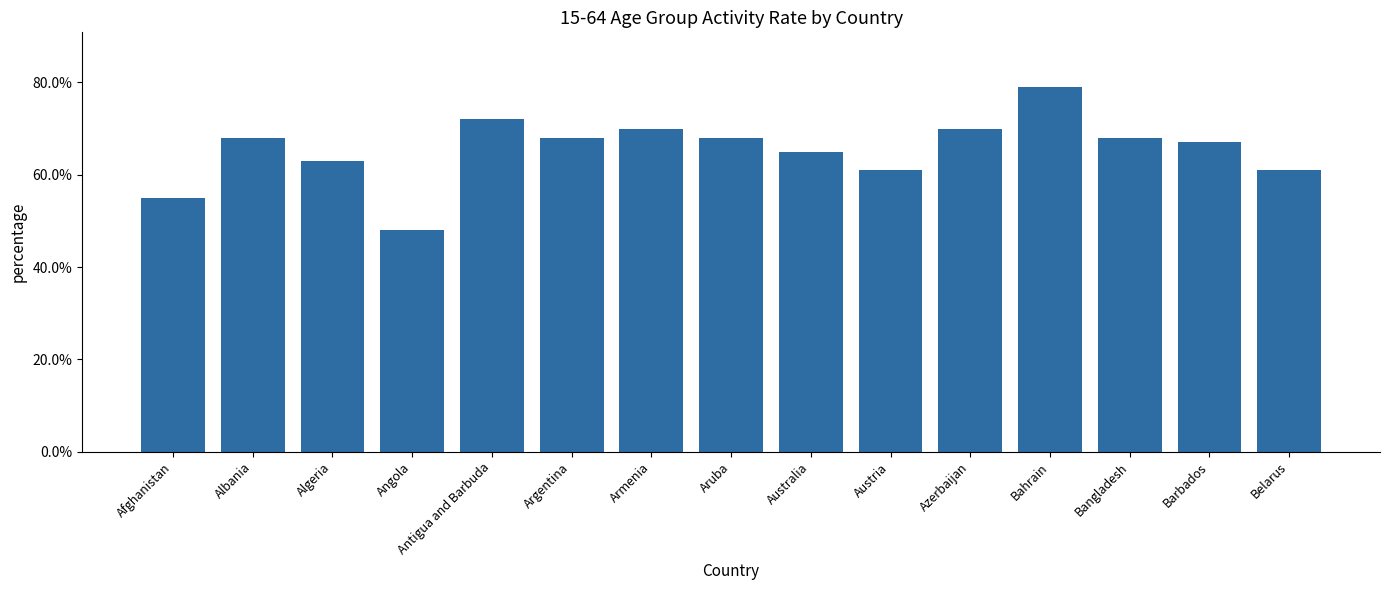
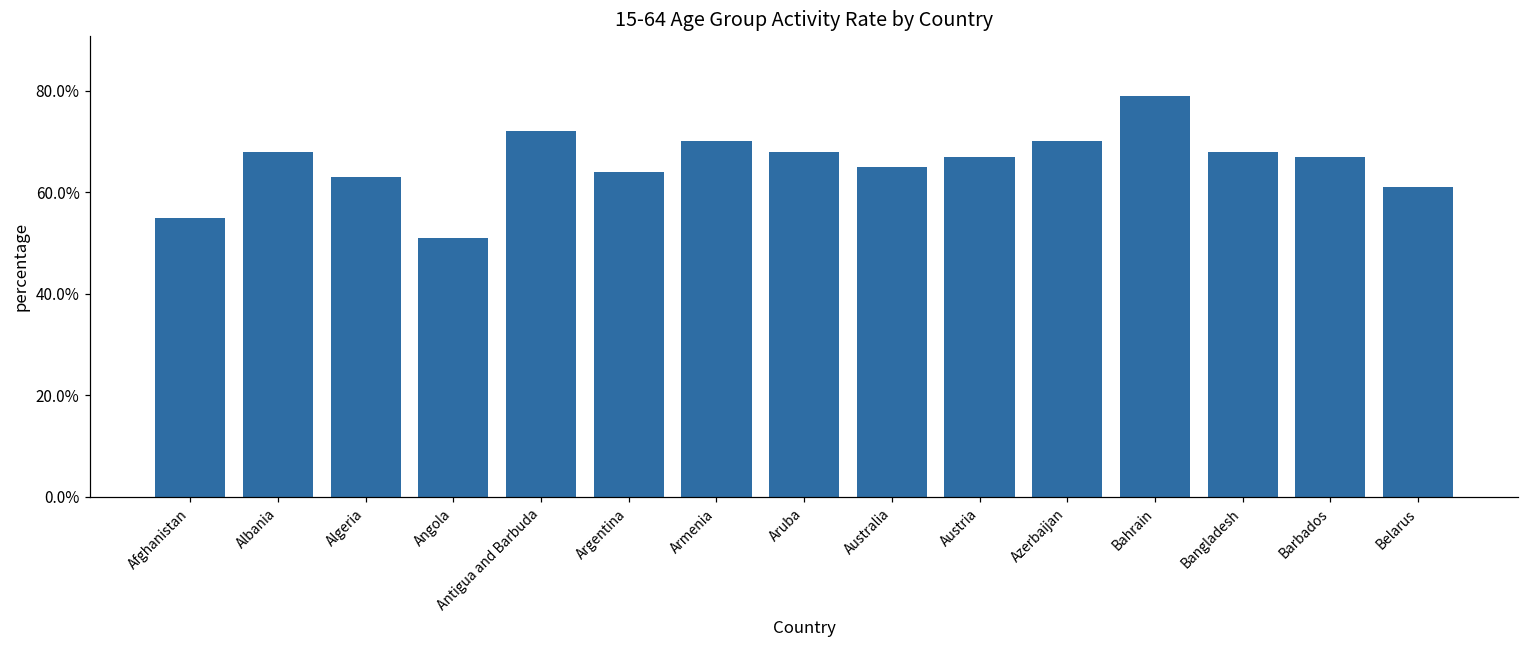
Angola: 48% -> 51%
Argentina: 68% -> 64%
Austria: 61% -> 67%
